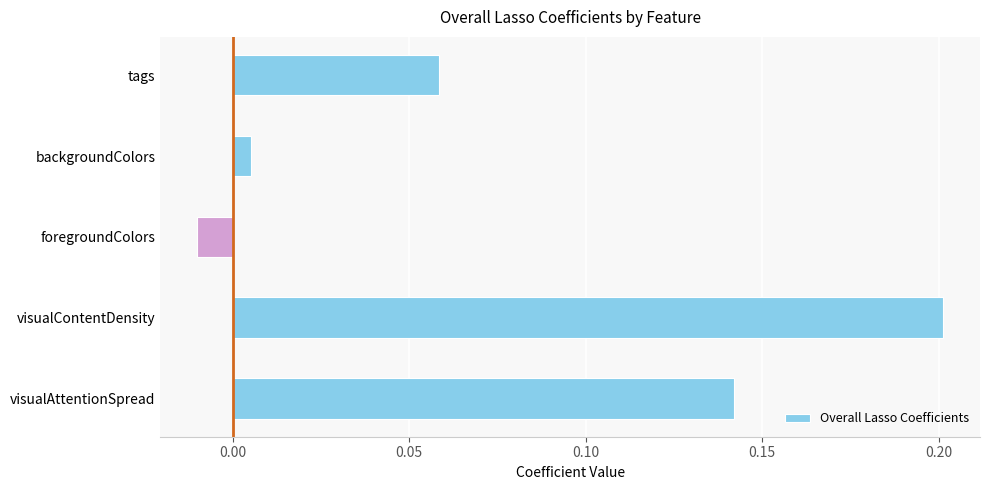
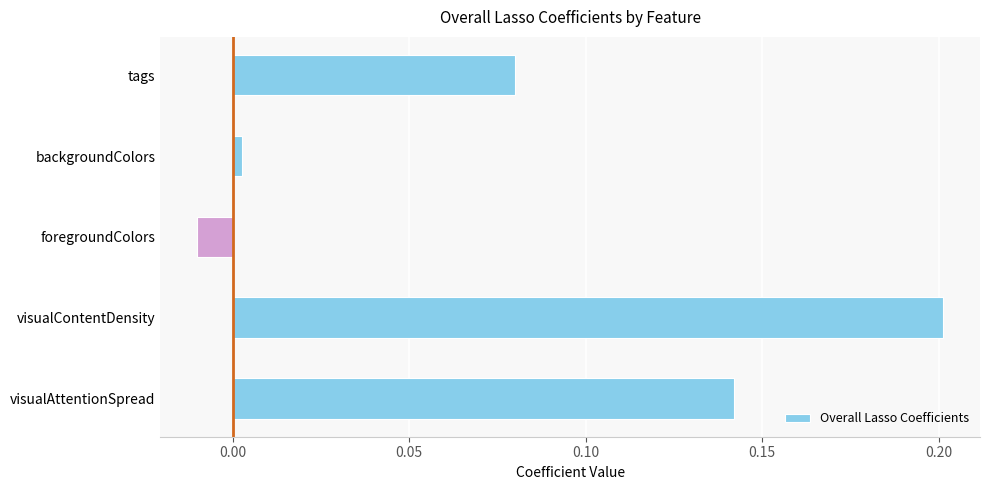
tags: 0.058 -> 0.080
backgroundColors: 0.005 -> 0.003
